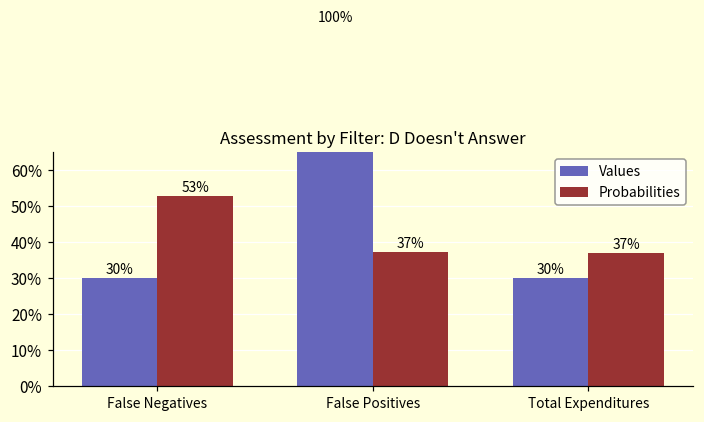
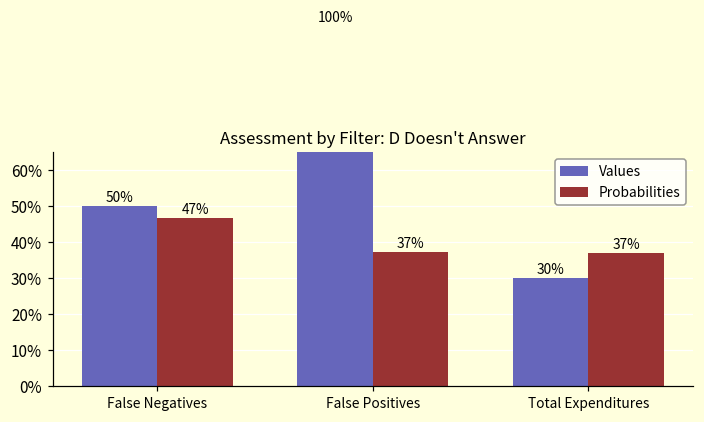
Values, False Negatives: 30% -> 50%
Probabilities, False Negatives: 53% -> 47%
